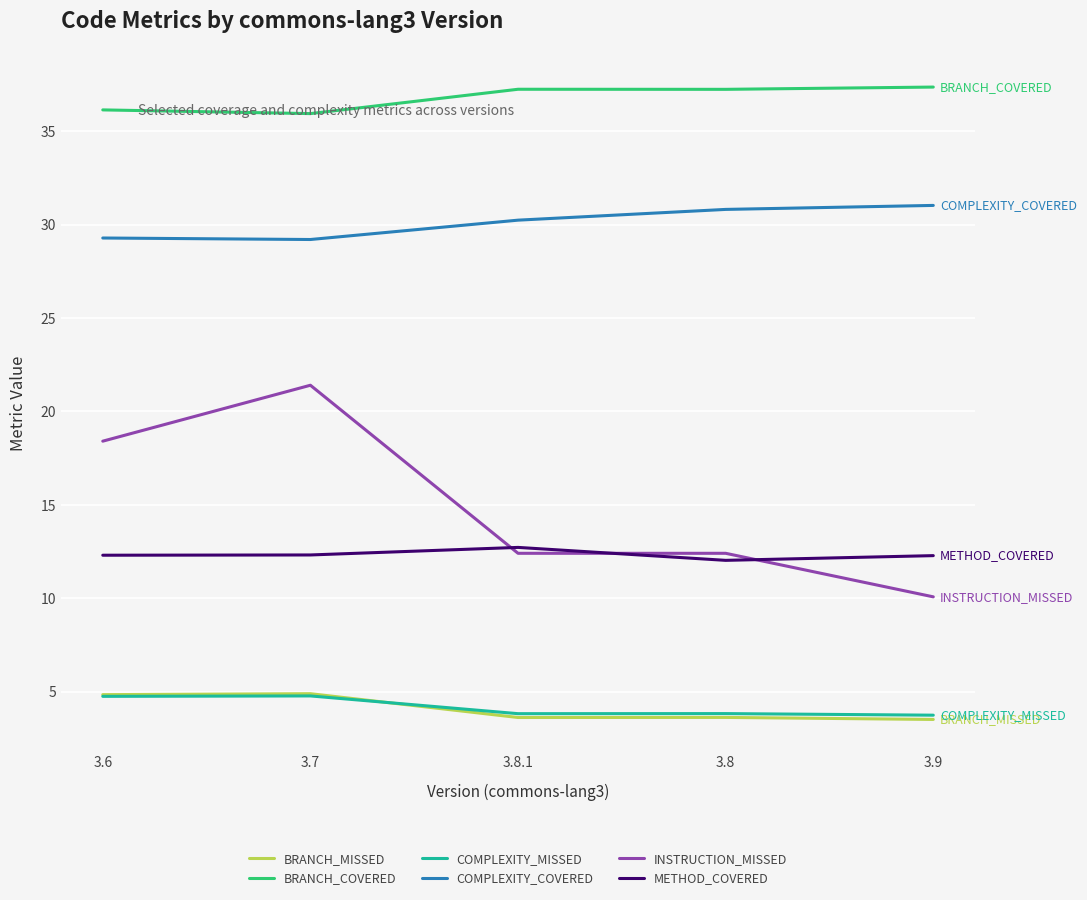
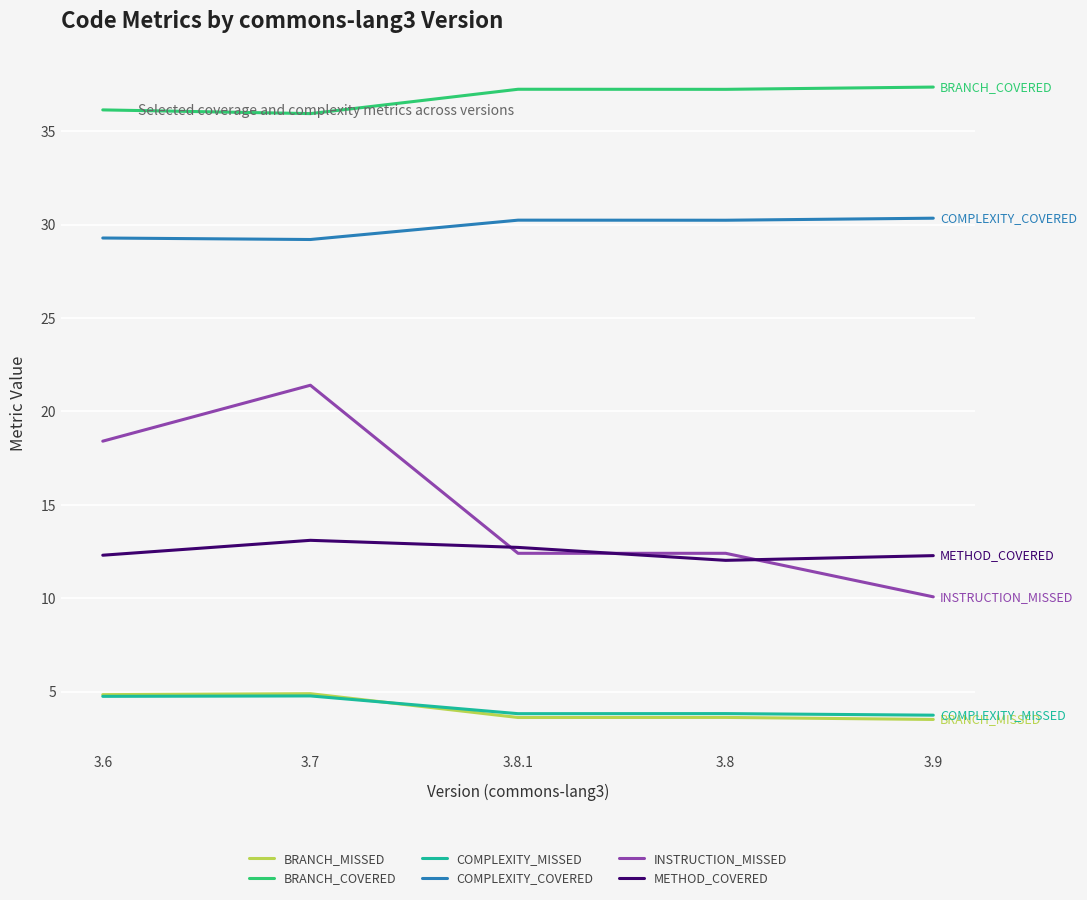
METHOD_COVERED, 3.7: 12.3 -> 13.1
COMPLEXITY_COVERED, 3.8: 30.8 -> 30.2
COMPLEXITY_COVERED, 3.9: 31.0 -> 30.3
